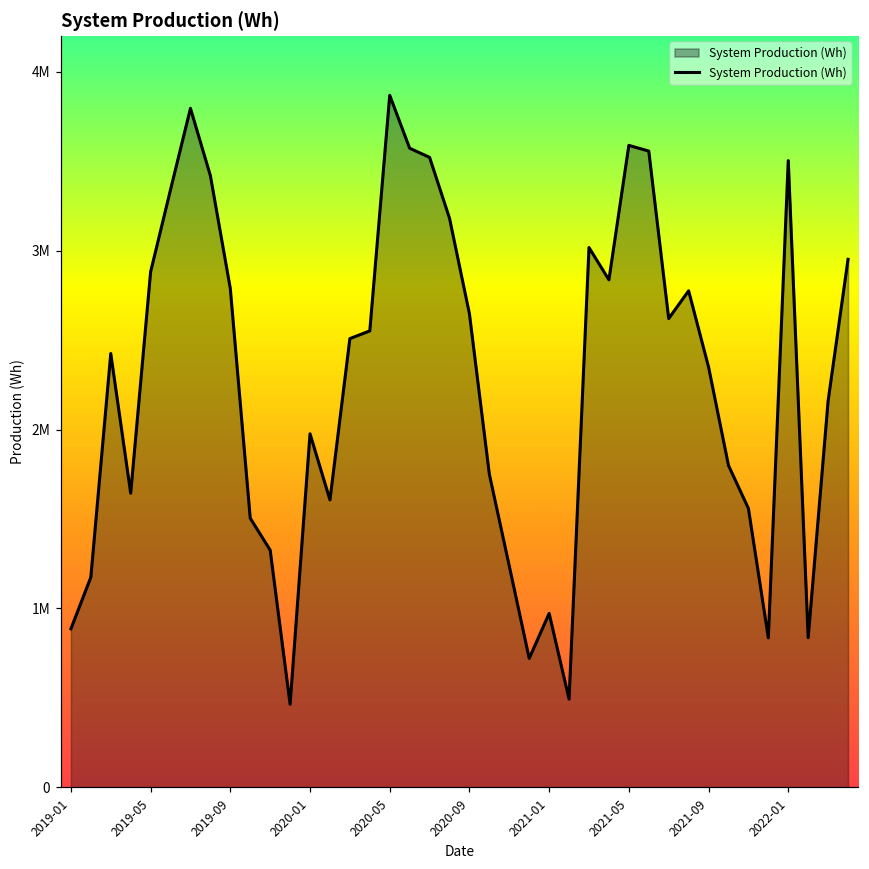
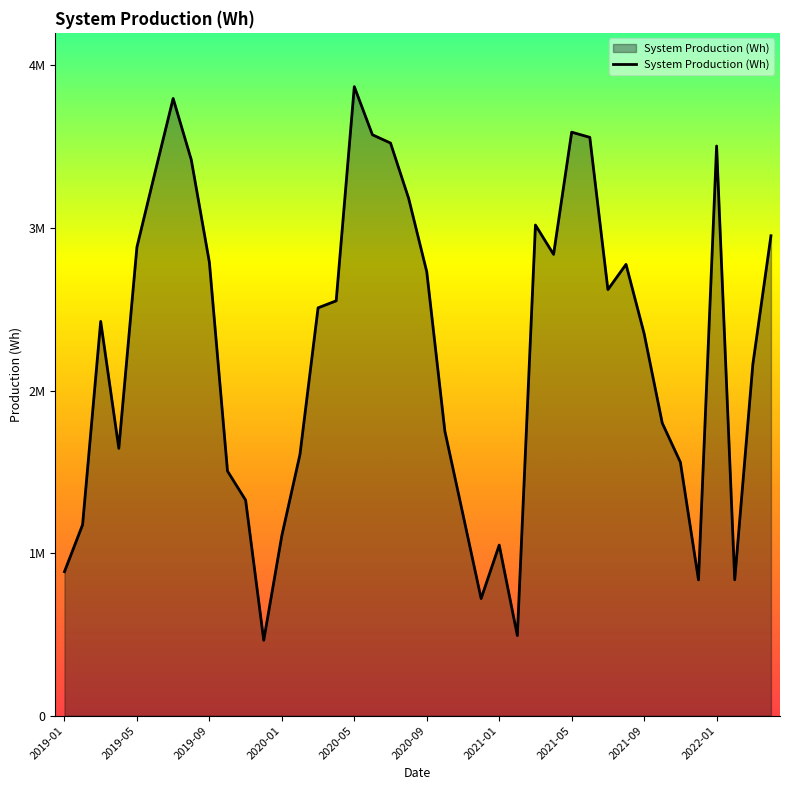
2020-01: 1980000 -> 1110000
2020-09: 2650000 -> 2730000
2021-01: 970000 -> 1050000
